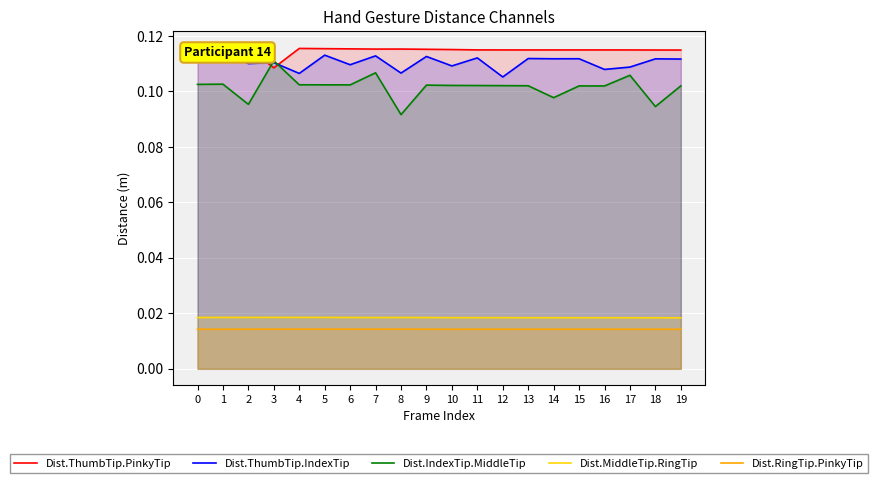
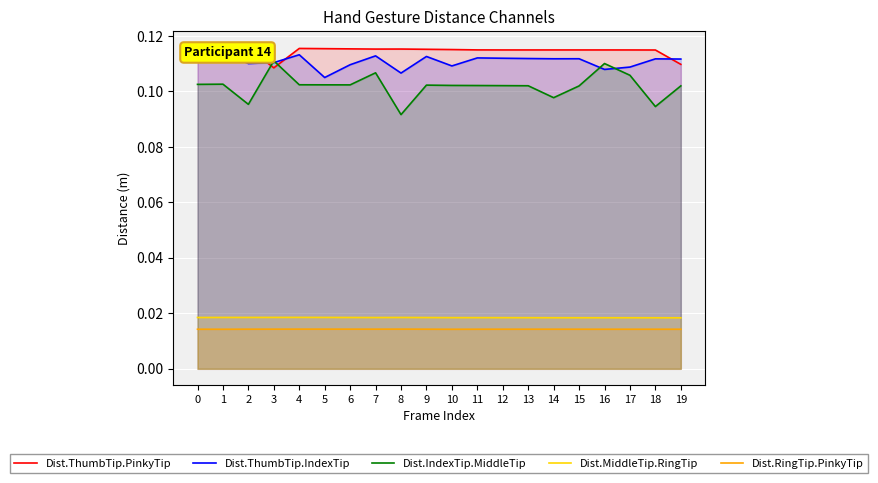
Dist.ThumbTip.IndexTip, 4: 0.107 -> 0.113
Dist.ThumbTip.IndexTip, 5: 0.113 -> 0.105
Dist.ThumbTip.IndexTip, 12: 0.105 -> 0.112
Dist.IndexTip.MiddleTip, 16: 0.102 -> 0.110
Dist.ThumbTip.PinkyTip, 19: 0.115 -> 0.110
